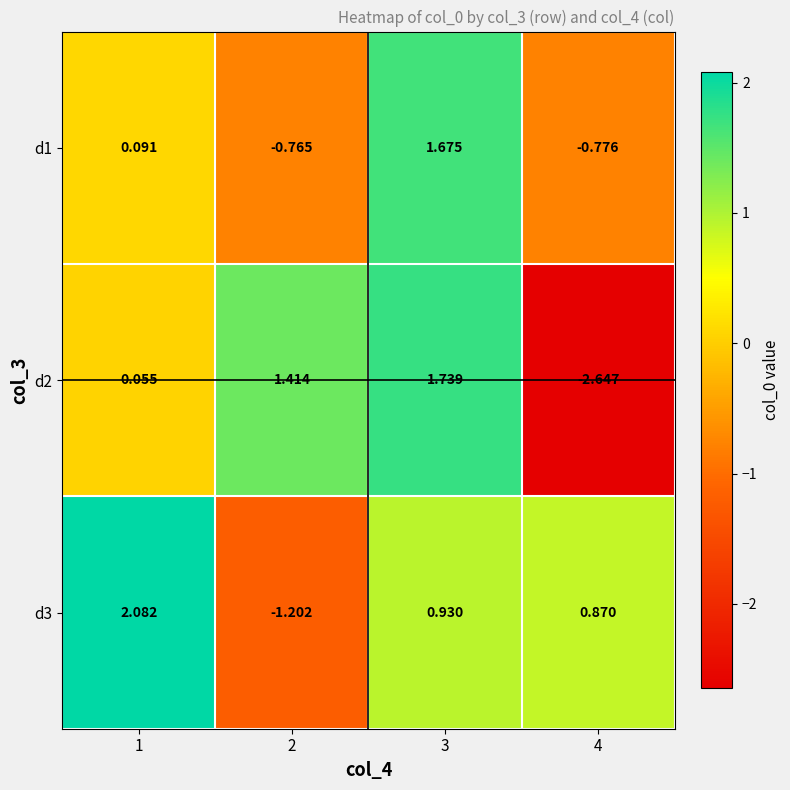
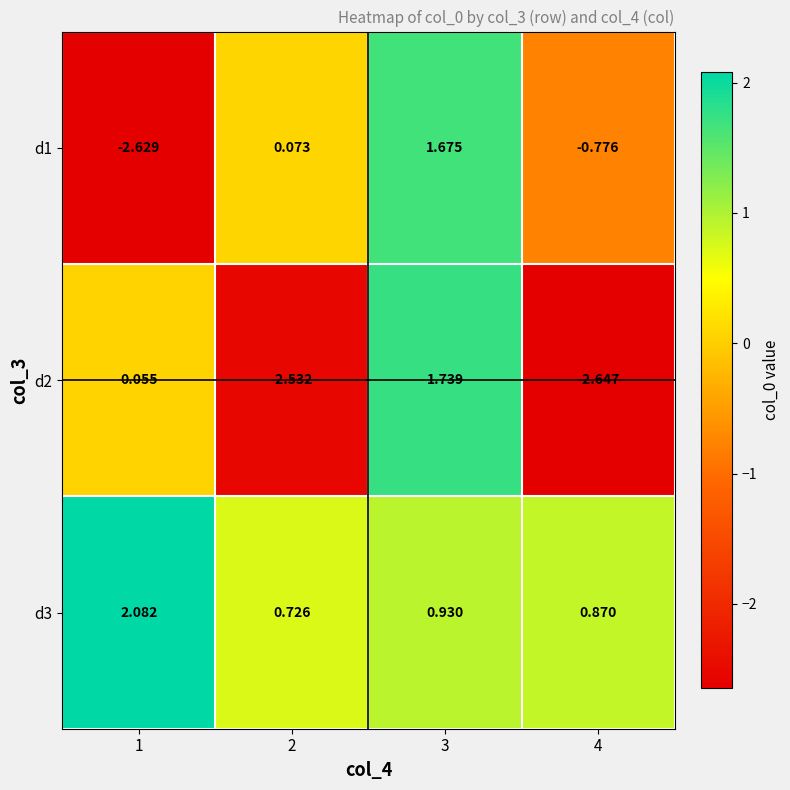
d1, 1: 0.091 -> -2.629
d1, 2: -0.765 -> 0.073
d2, 2: 1.414 -> -2.532
d3, 2: -1.202 -> 0.726
